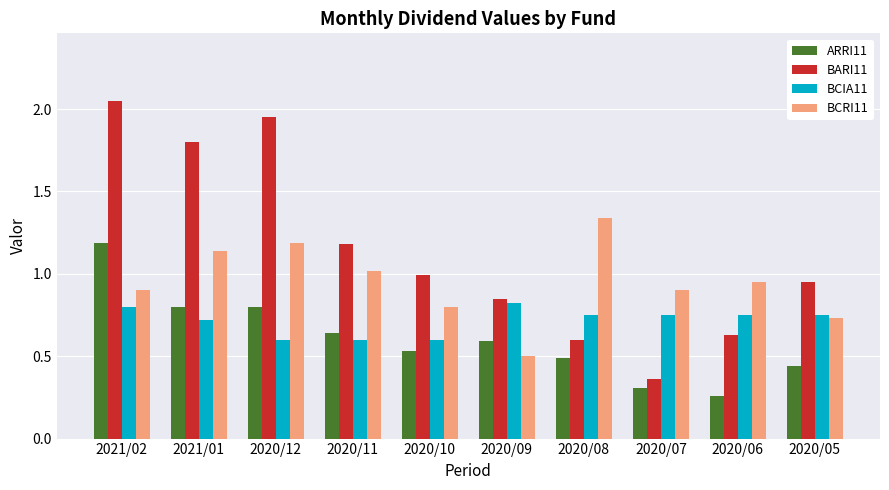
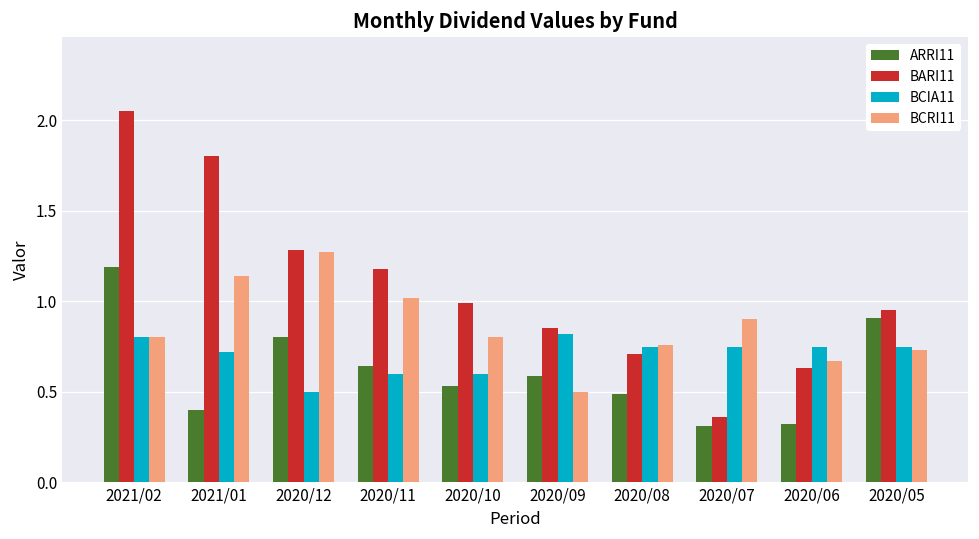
BCRI11, 2021/02: 0.9 -> 0.8
ARRI11, 2021/01: 0.8 -> 0.4
BARI11, 2020/12: 1.95 -> 1.28
BCIA11, 2020/12: 0.6 -> 0.5
BCRI11, 2020/12: 1.19 -> 1.27
BARI11, 2020/08: 0.60 -> 0.71
BCRI11, 2020/08: 1.34 -> 0.76
ARRI11, 2020/06: 0.26 -> 0.32
BCRI11, 2020/06: 0.95 -> 0.67
ARRI11, 2020/05: 0.44 -> 0.91
